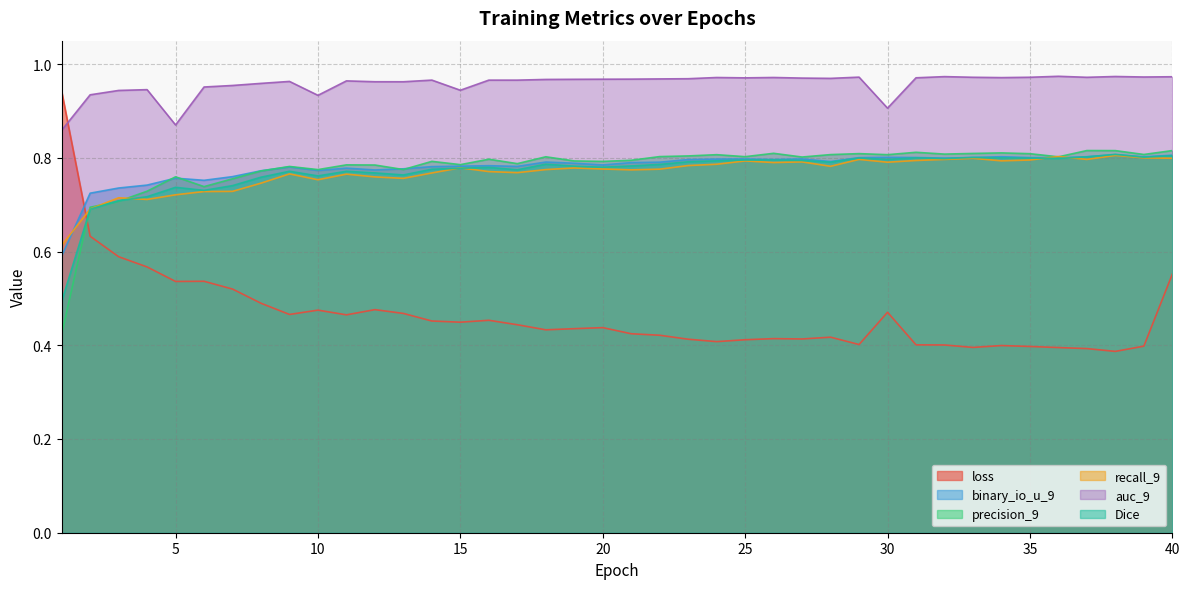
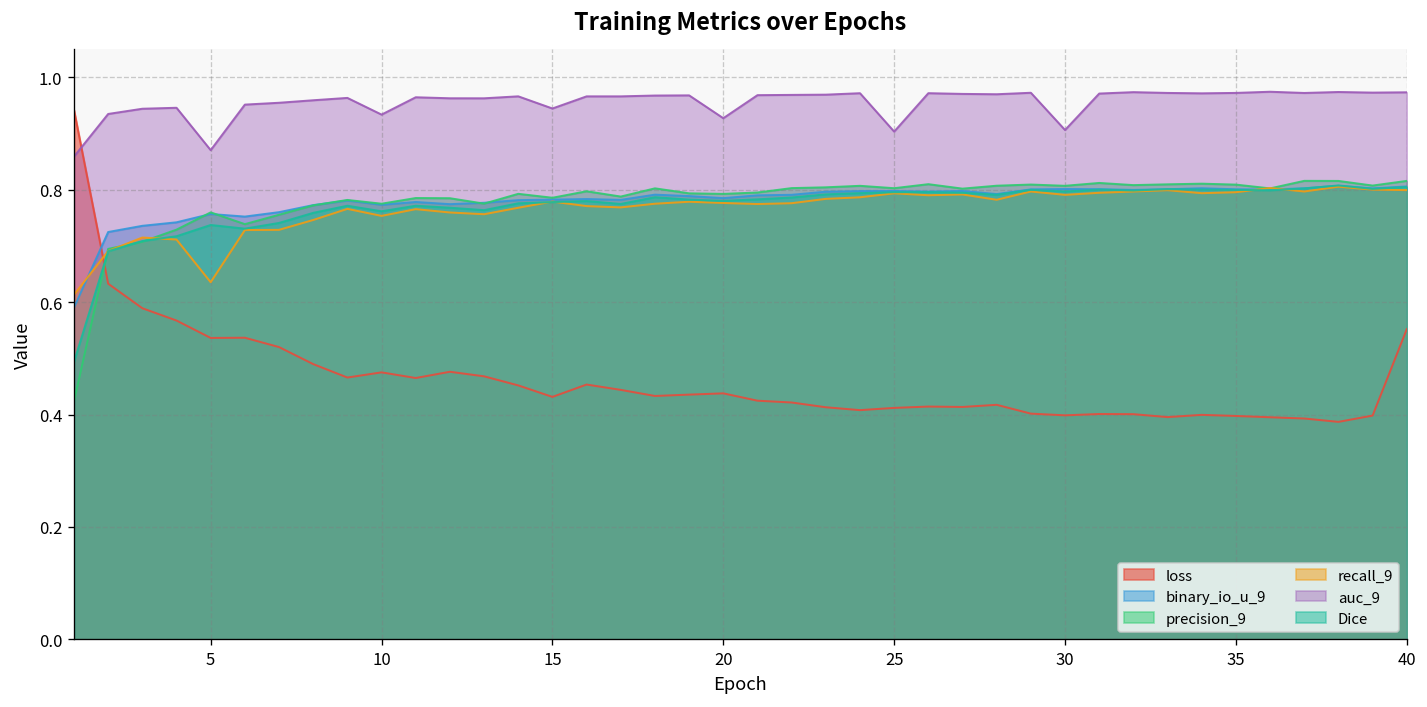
recall_9, 5: 0.72 -> 0.64
loss, 15: 0.45 -> 0.43
auc_9, 20: 0.97 -> 0.93
auc_9, 25: 0.97 -> 0.90
loss, 30: 0.47 -> 0.40
